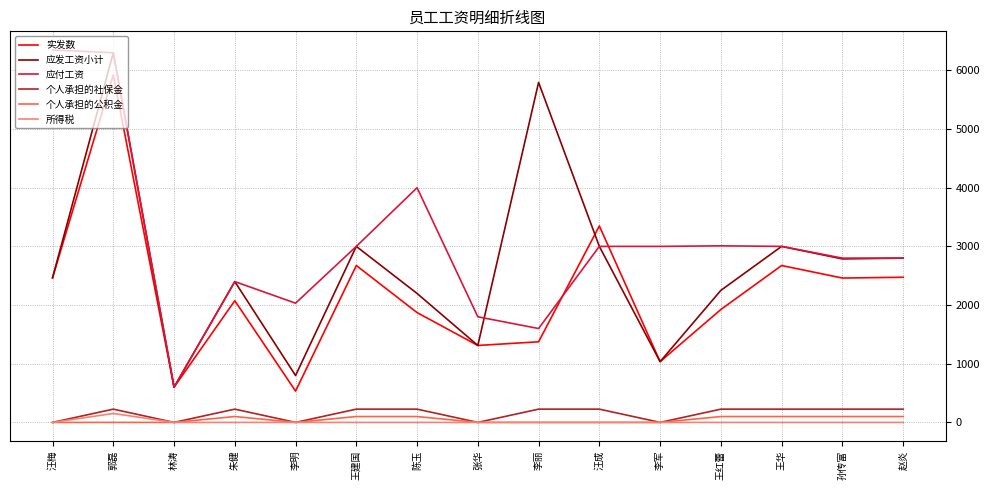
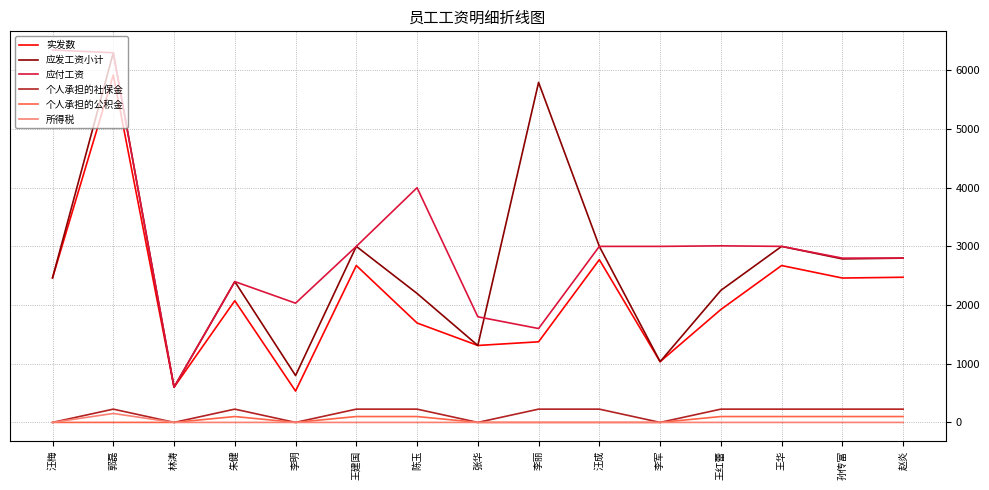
实发数, 陈玉: 1900 -> 1700
实发数, 汪成: 3300 -> 2800
